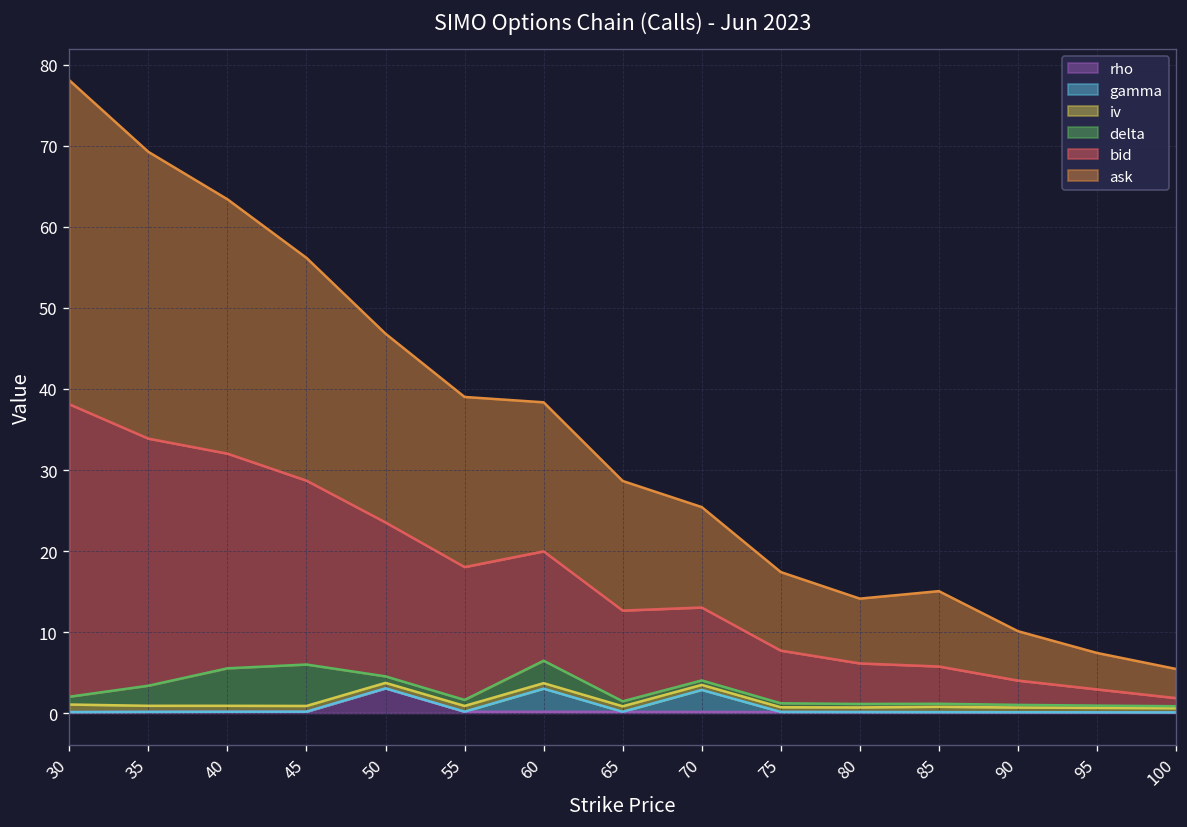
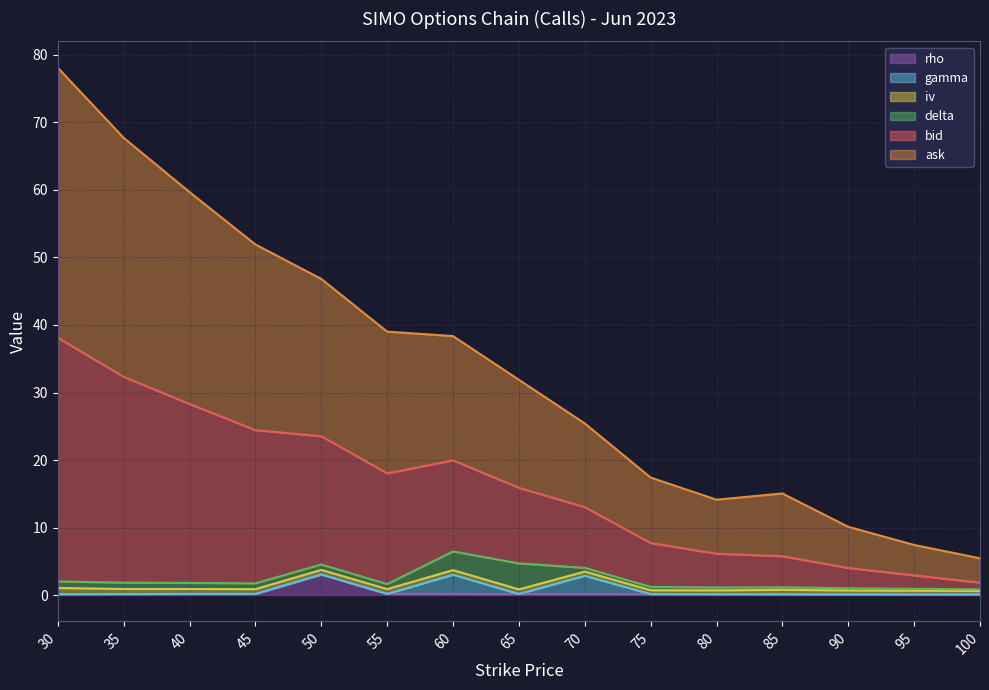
delta, 35: 2 -> 1
delta, 40: 5 -> 1
delta, 45: 5 -> 1
delta, 65: 1 -> 4
